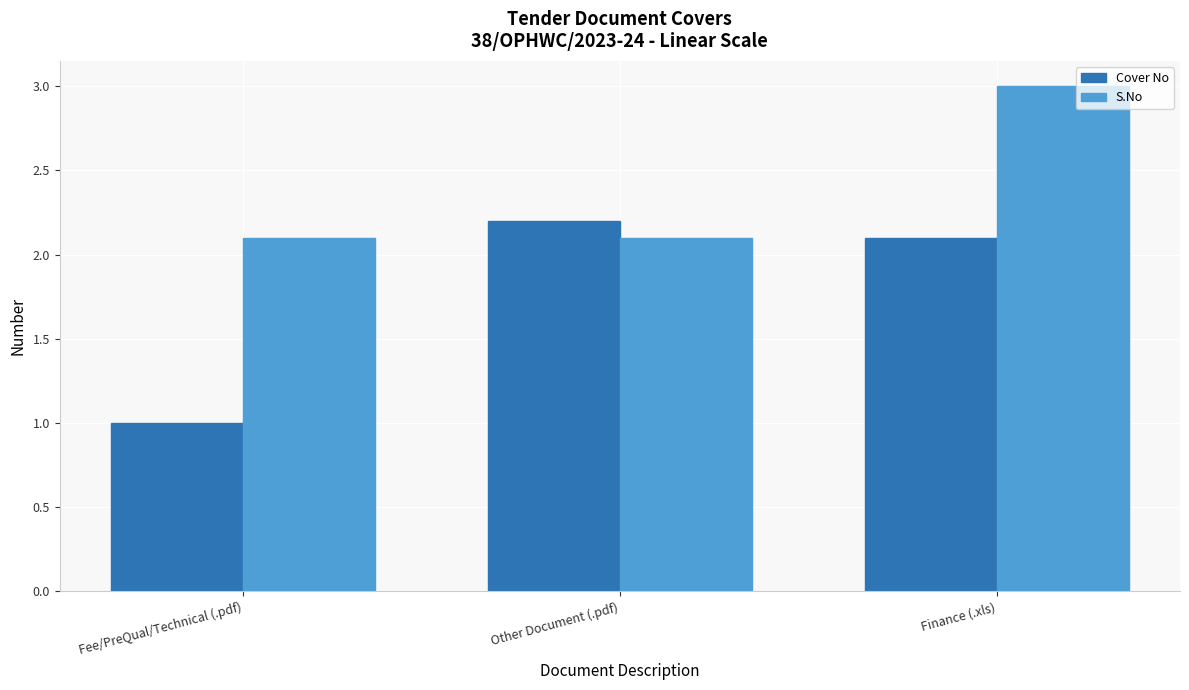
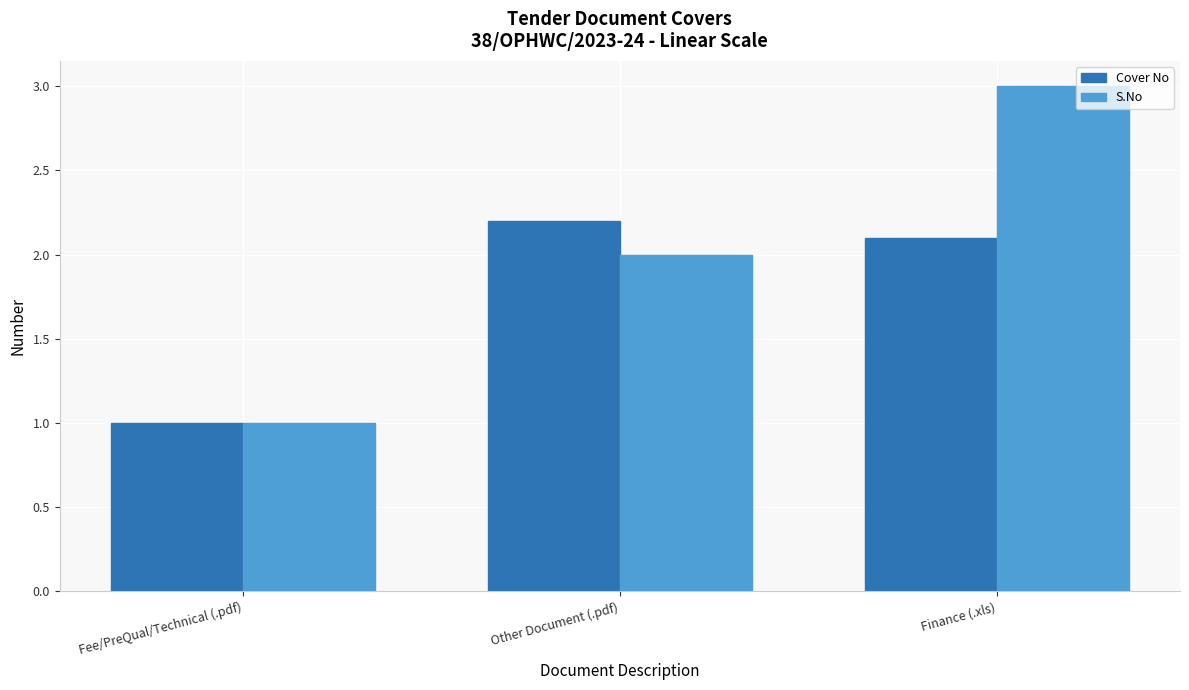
S.No, Fee/PreQual/Technical (.pdf): 2.1 -> 1.0
S.No, Other Document (.pdf): 2.1 -> 2.0
